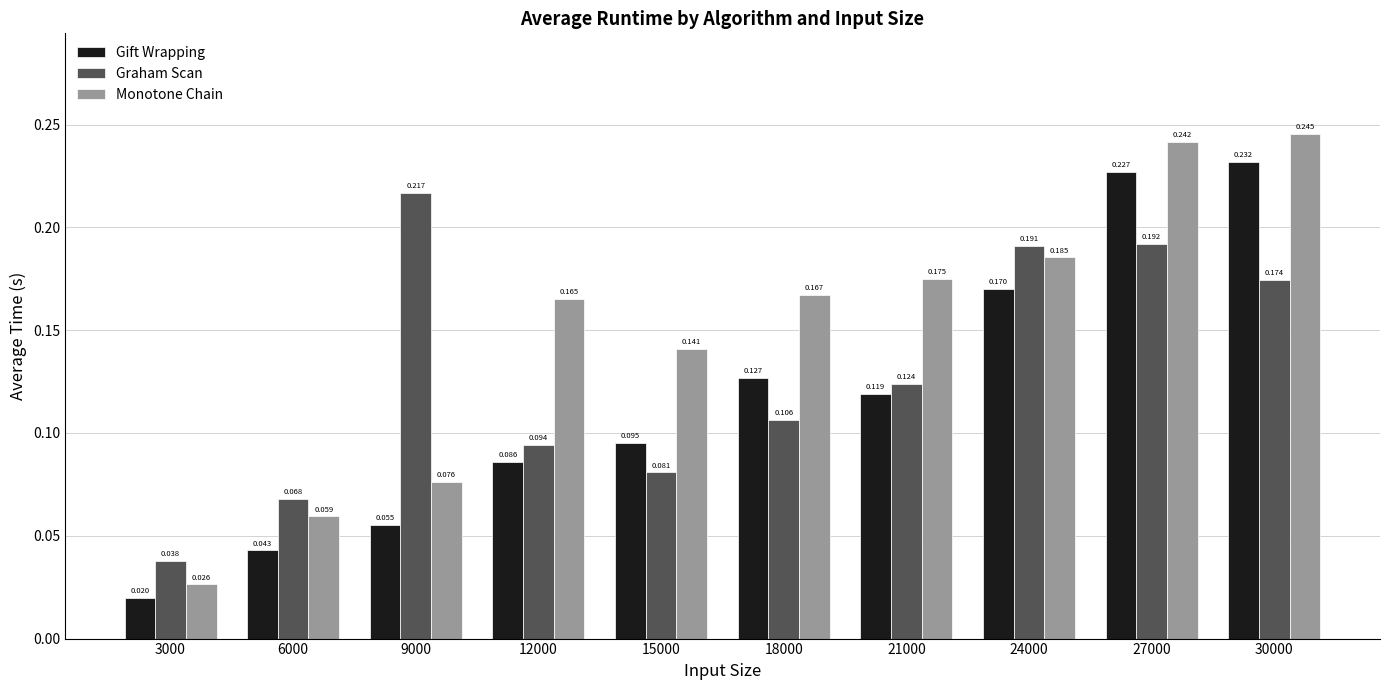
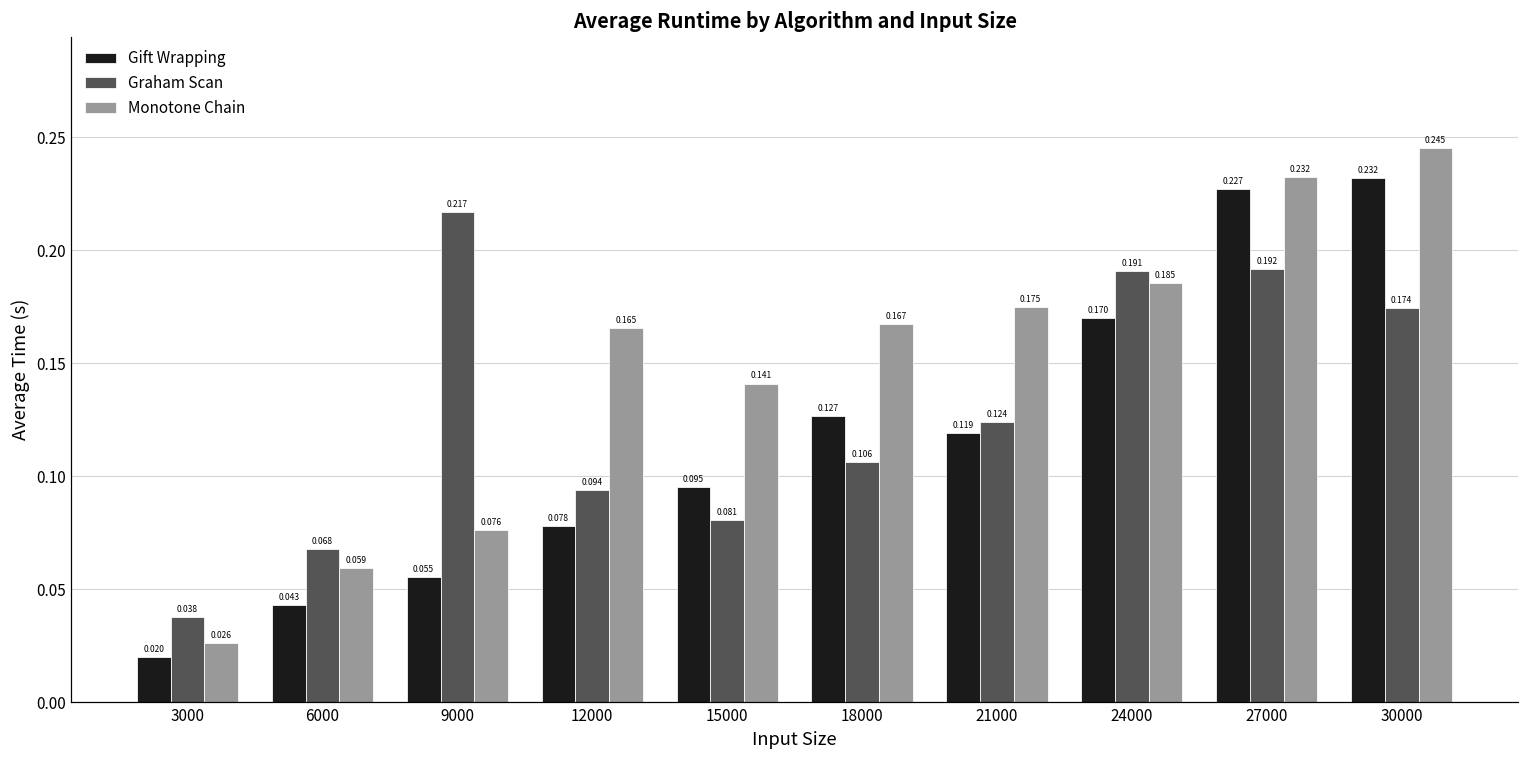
Gift Wrapping, 12000: 0.086 -> 0.078
Monotone Chain, 27000: 0.242 -> 0.232
